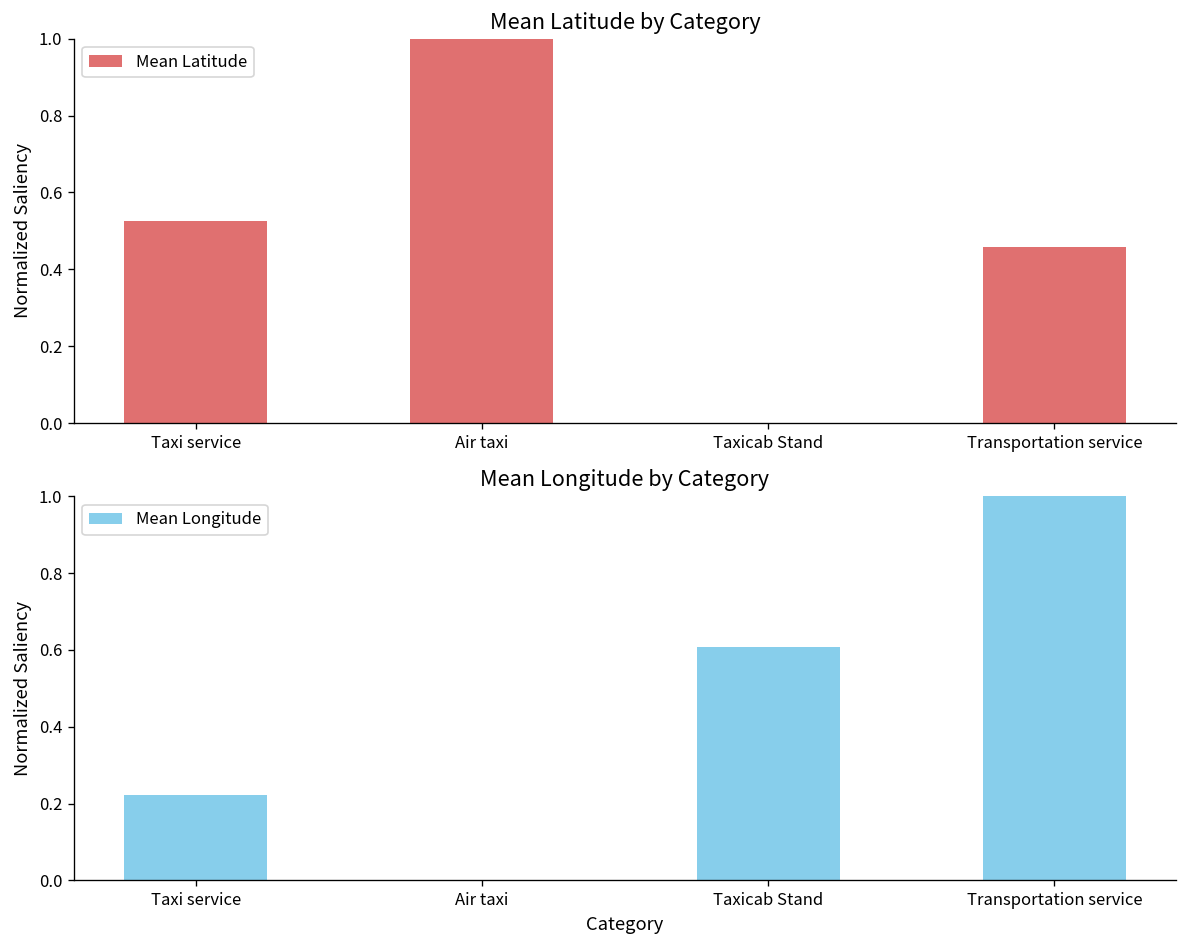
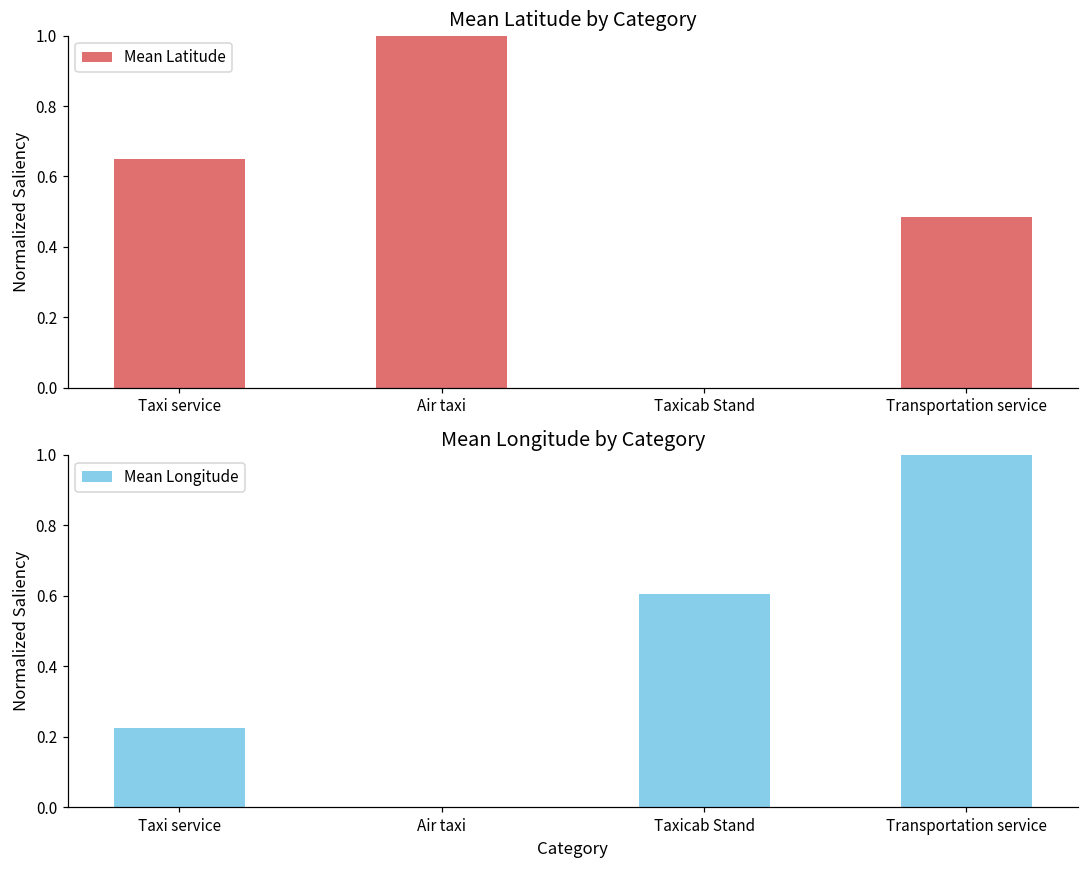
Mean Latitude by Category, Taxi service: 0.53 -> 0.65
Mean Latitude by Category, Transportation service: 0.46 -> 0.49
